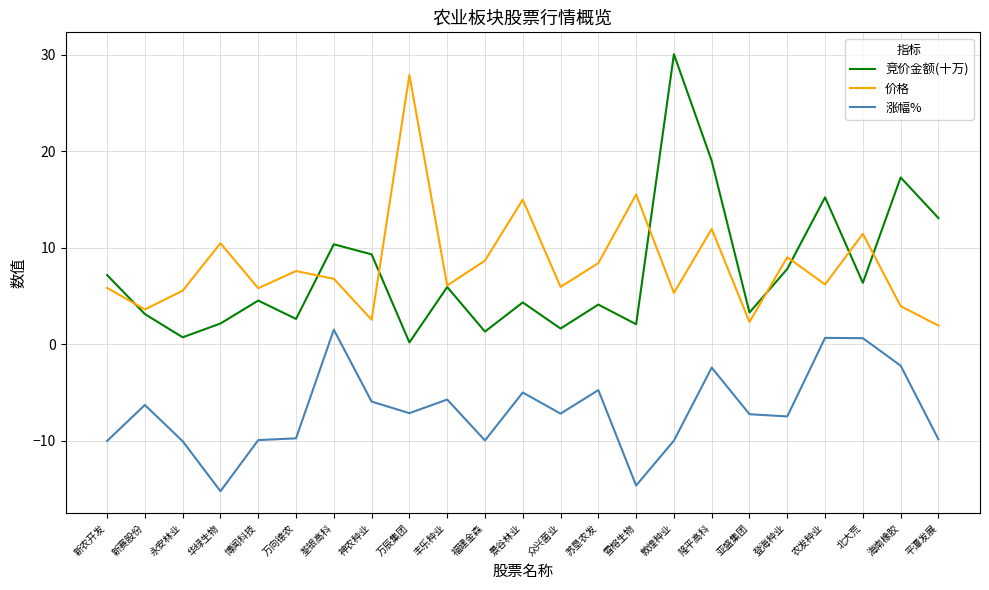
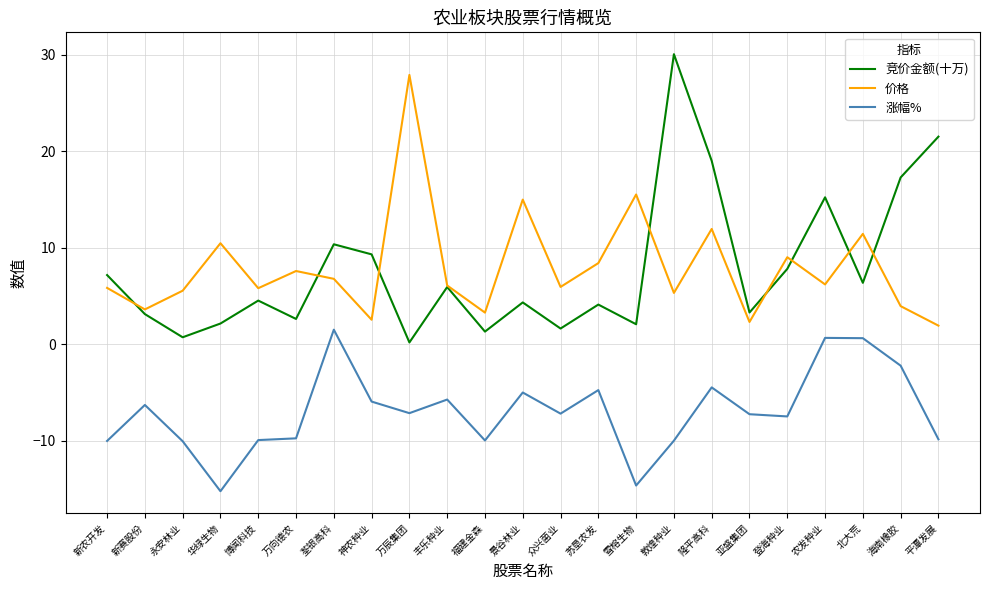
价格, 福建金森: 9 -> 3
涨幅%, 隆平高科: -2 -> -4
竞价金额(十万), 平潭发展: 13 -> 22
